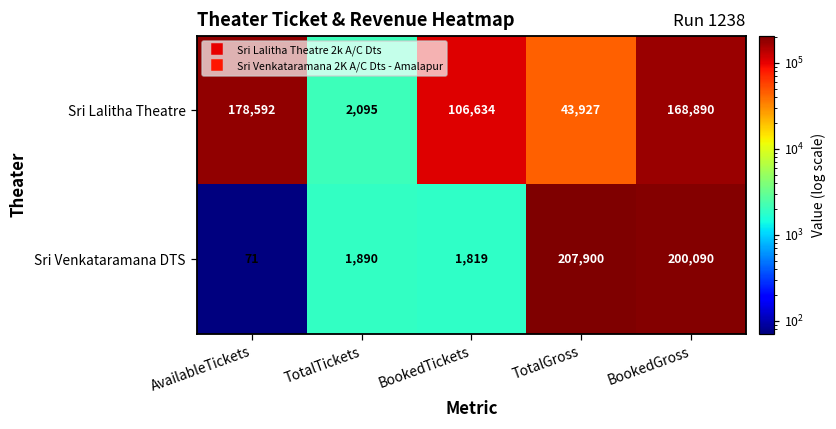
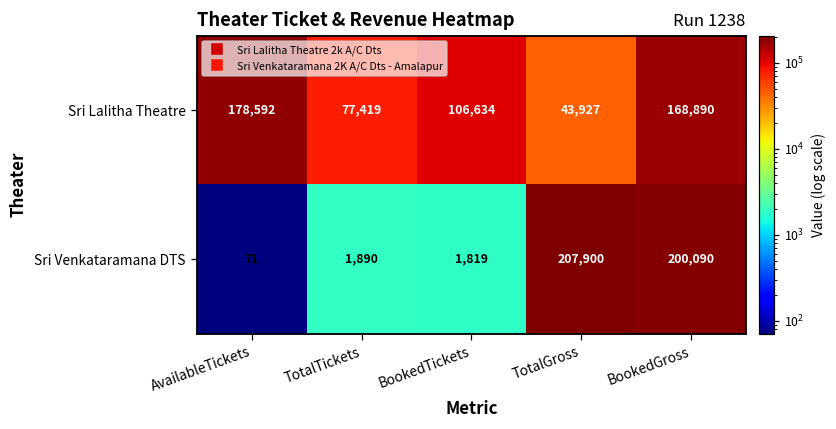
Sri Lalitha Theatre, TotalTickets: 2,095 -> 77,419
